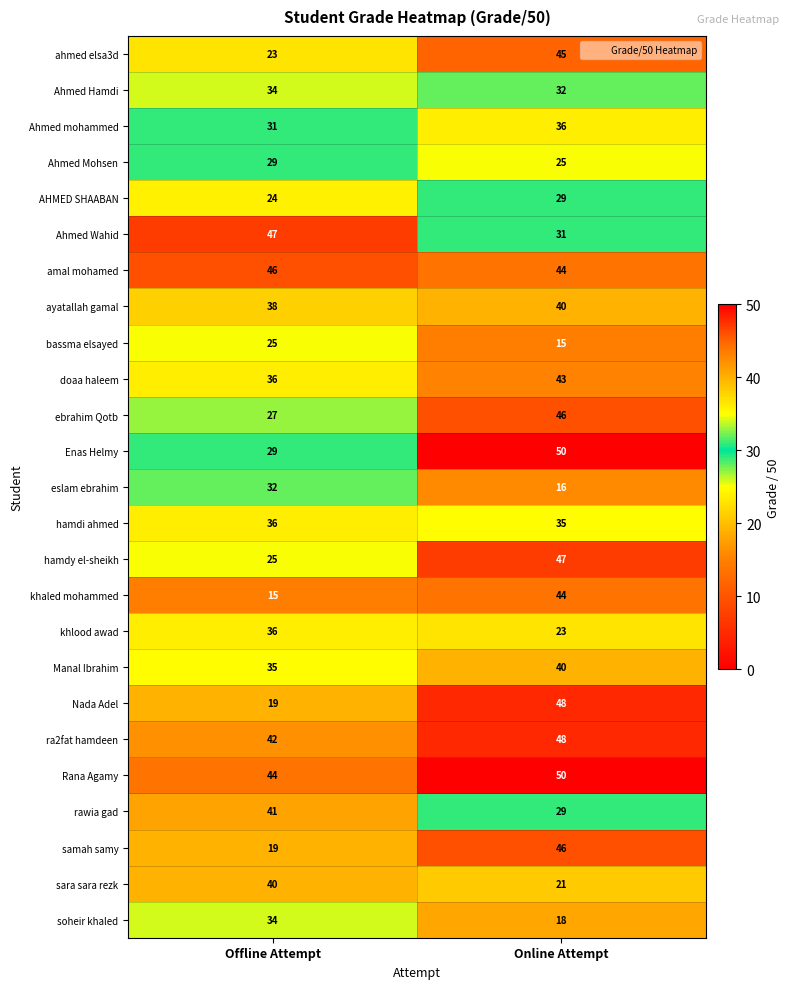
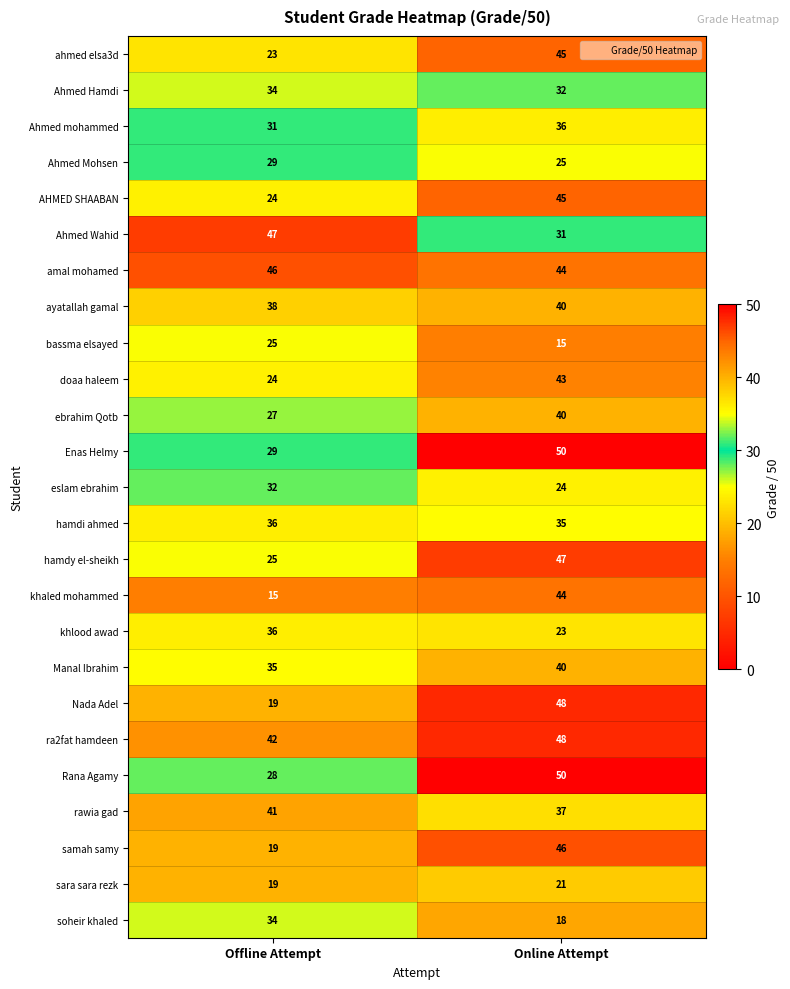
AHMED SHAABAN, Online Attempt: 29 -> 45
doaa haleem, Offline Attempt: 36 -> 24
ebrahim Qotb, Online Attempt: 46 -> 40
eslam ebrahim, Online Attempt: 16 -> 24
Rana Agamy, Offline Attempt: 44 -> 28
rawia gad, Online Attempt: 29 -> 37
sara sara rezk, Offline Attempt: 40 -> 19
